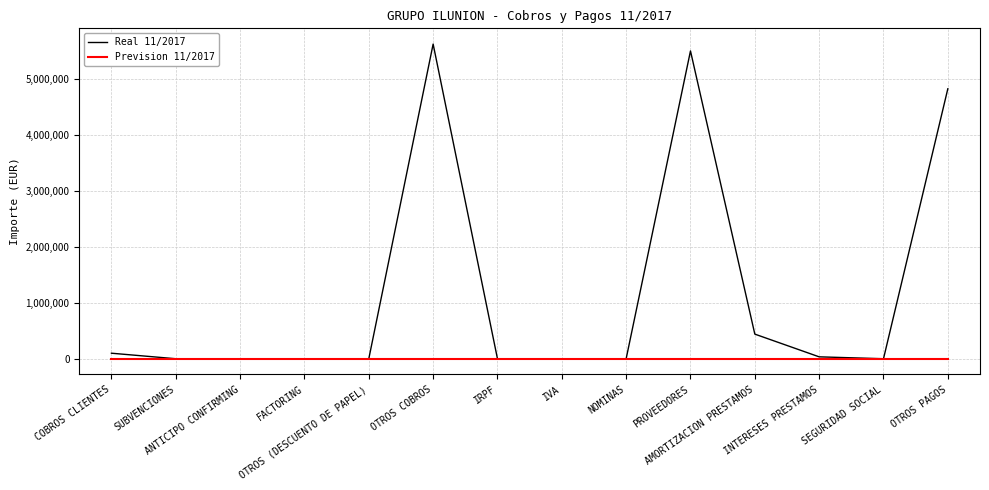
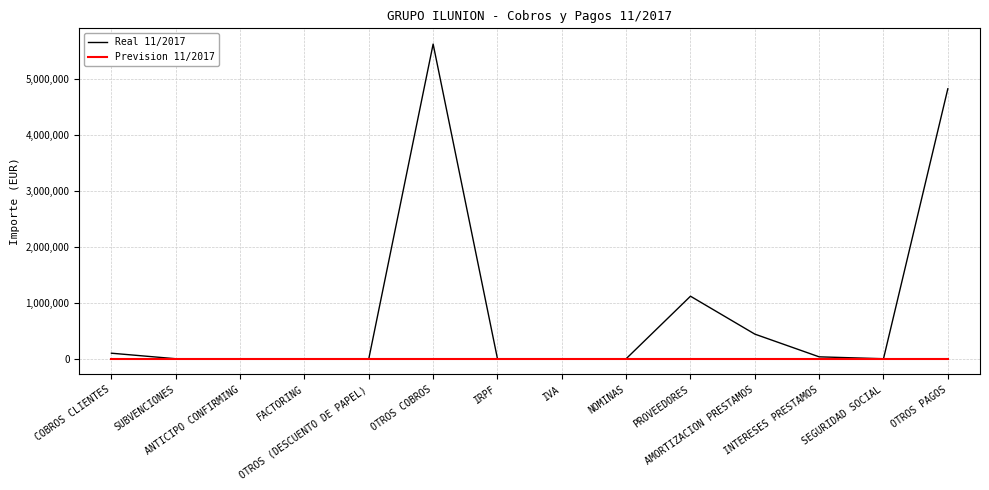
Real 11/2017, PROVEEDORES: 5,500,000 -> 1,100,000
